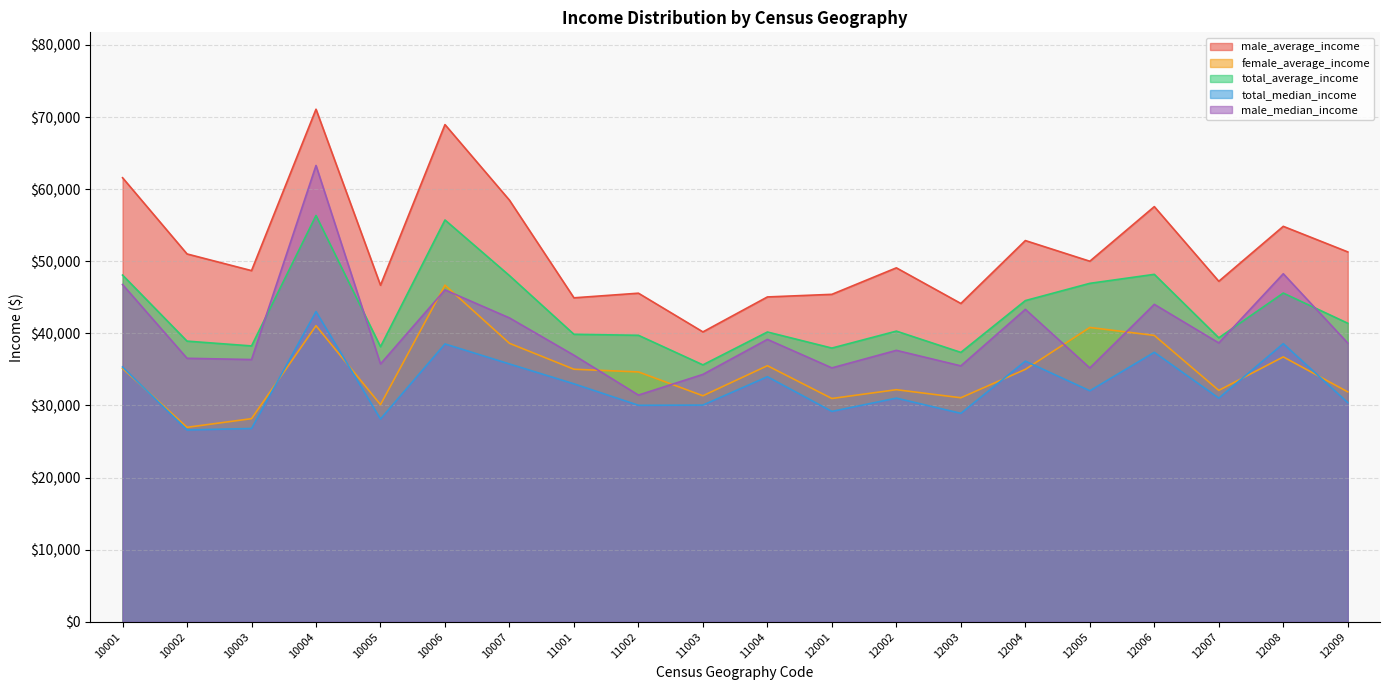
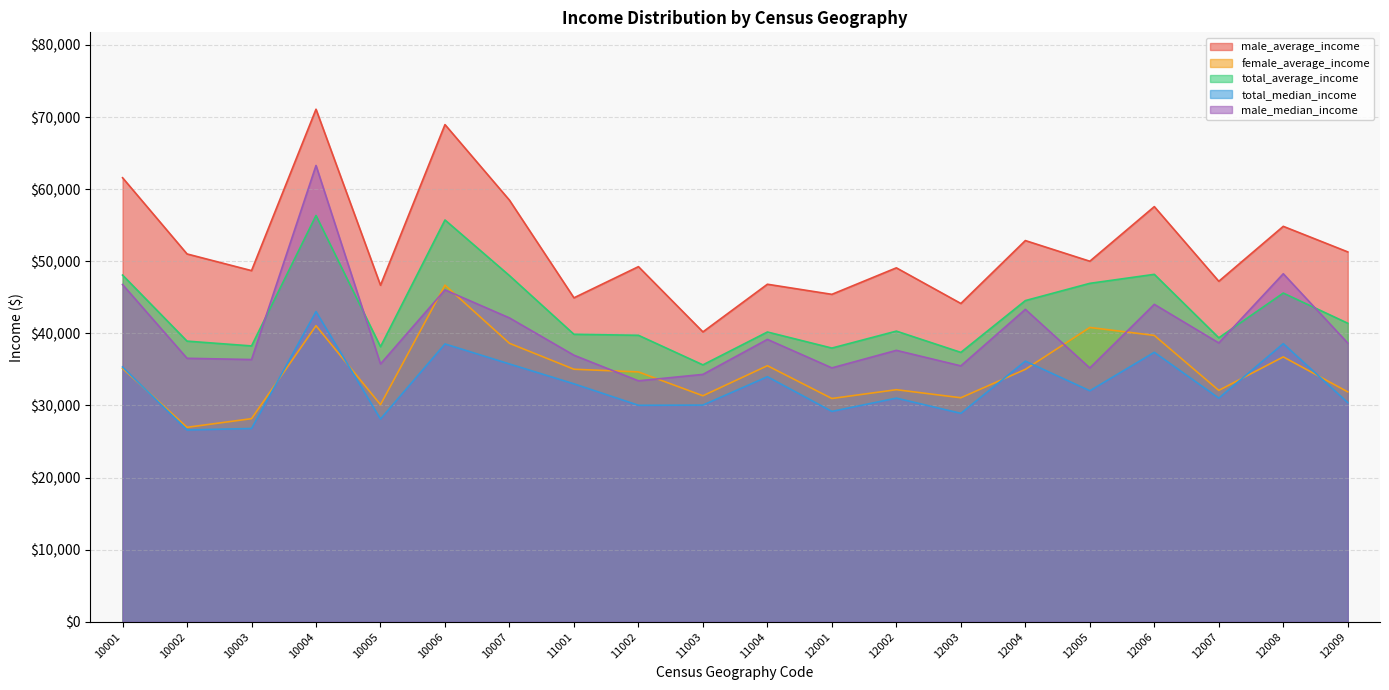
male_average_income, 11002: $46,000 -> $49,000
male_median_income, 11002: $31,000 -> $33,000
male_average_income, 11004: $45,000 -> $47,000
